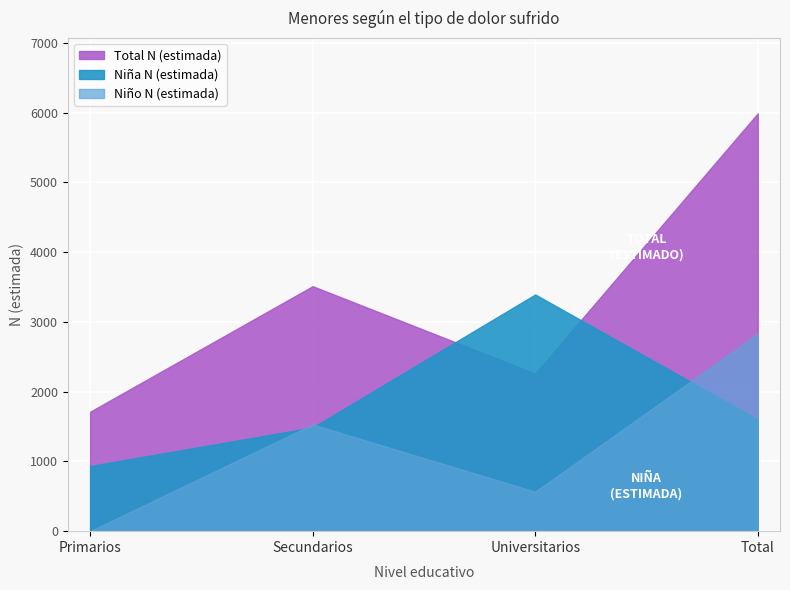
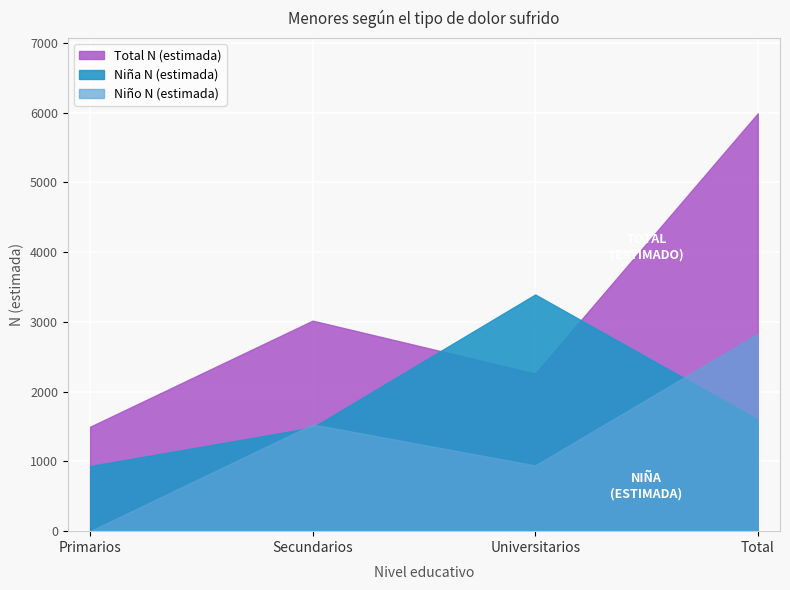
Total N (estimada), Primarios: 1700 -> 1500
Total N (estimada), Secundarios: 3500 -> 3000
Niño N (estimada), Universitarios: 600 -> 900
